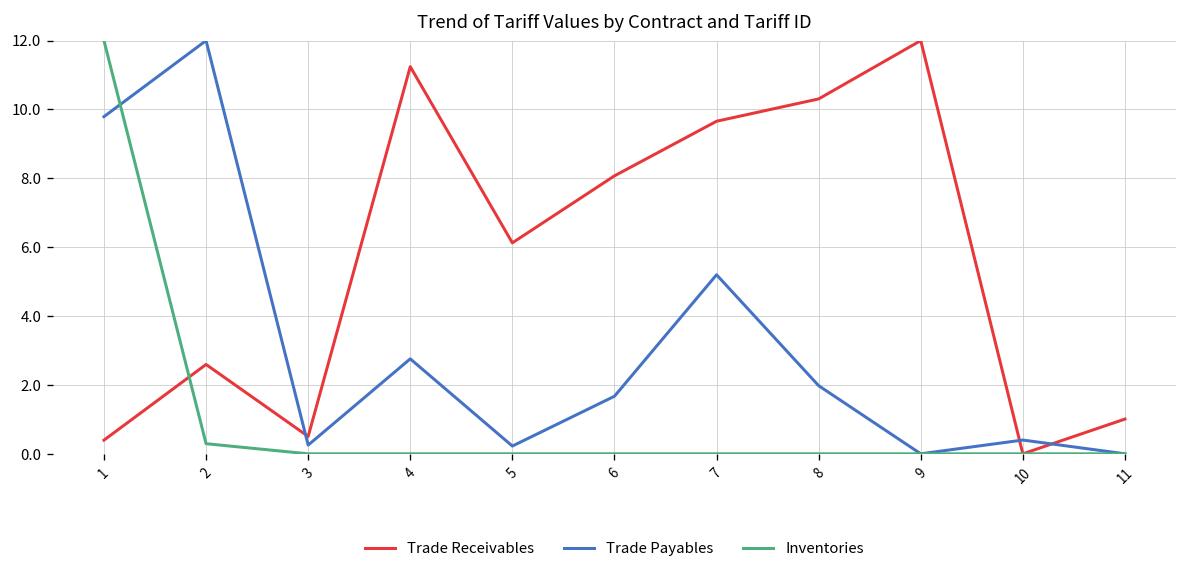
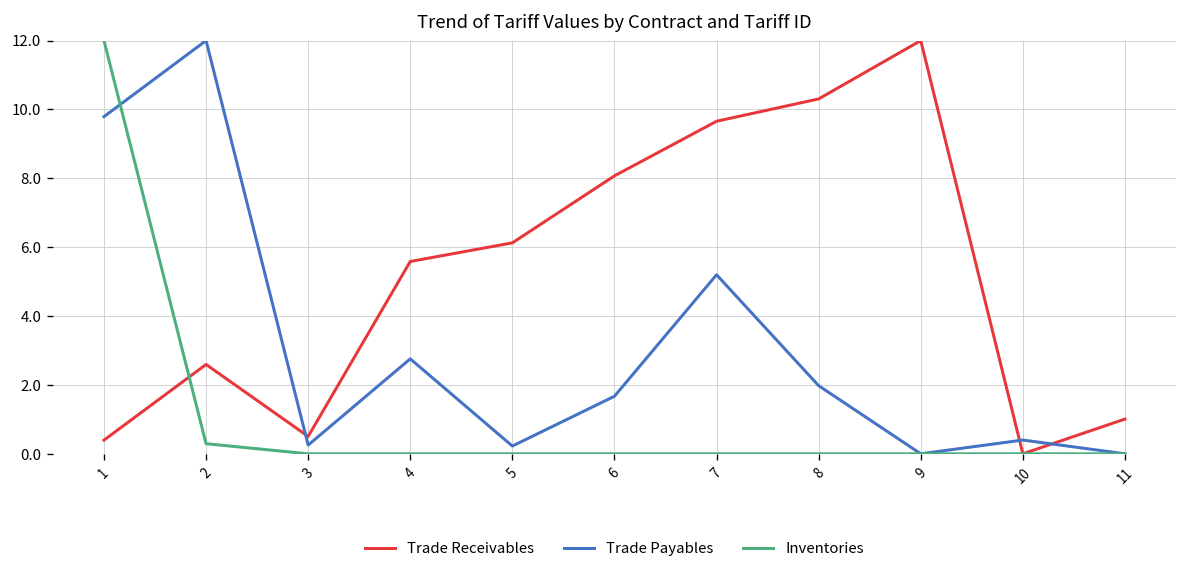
Trade Receivables, 4: 11.2 -> 5.6
